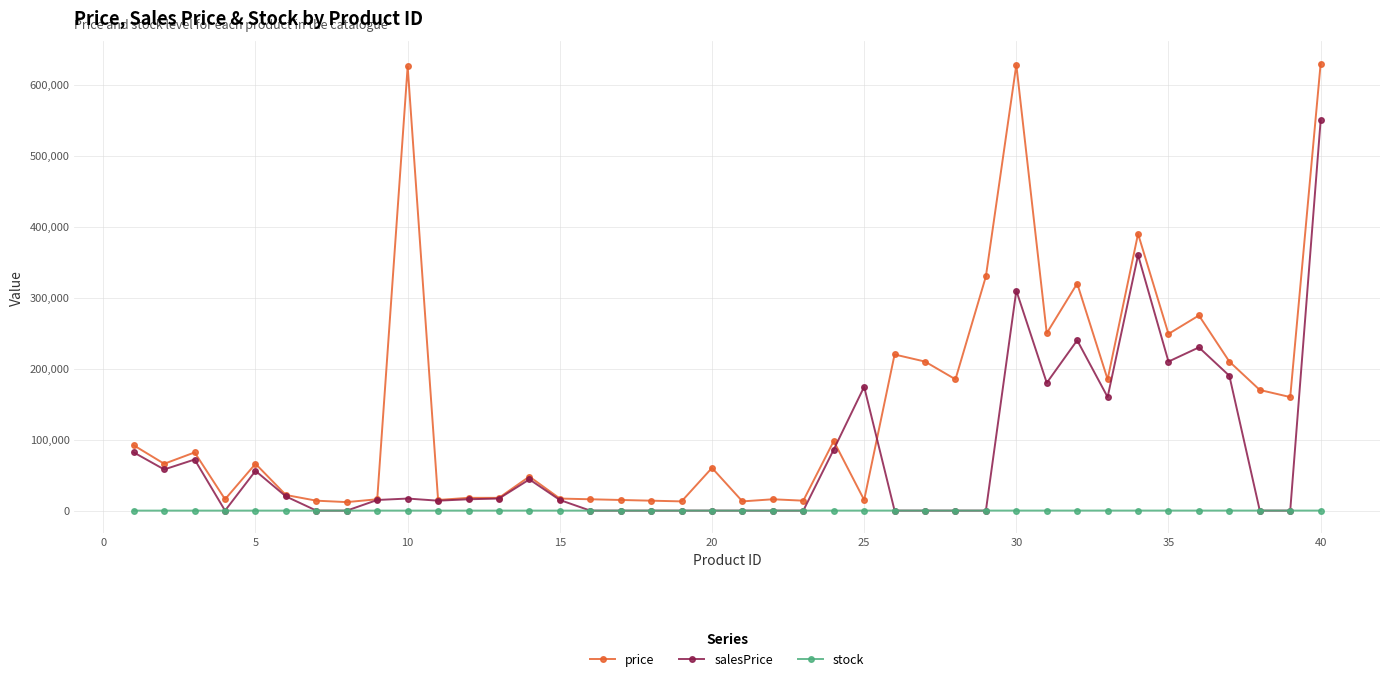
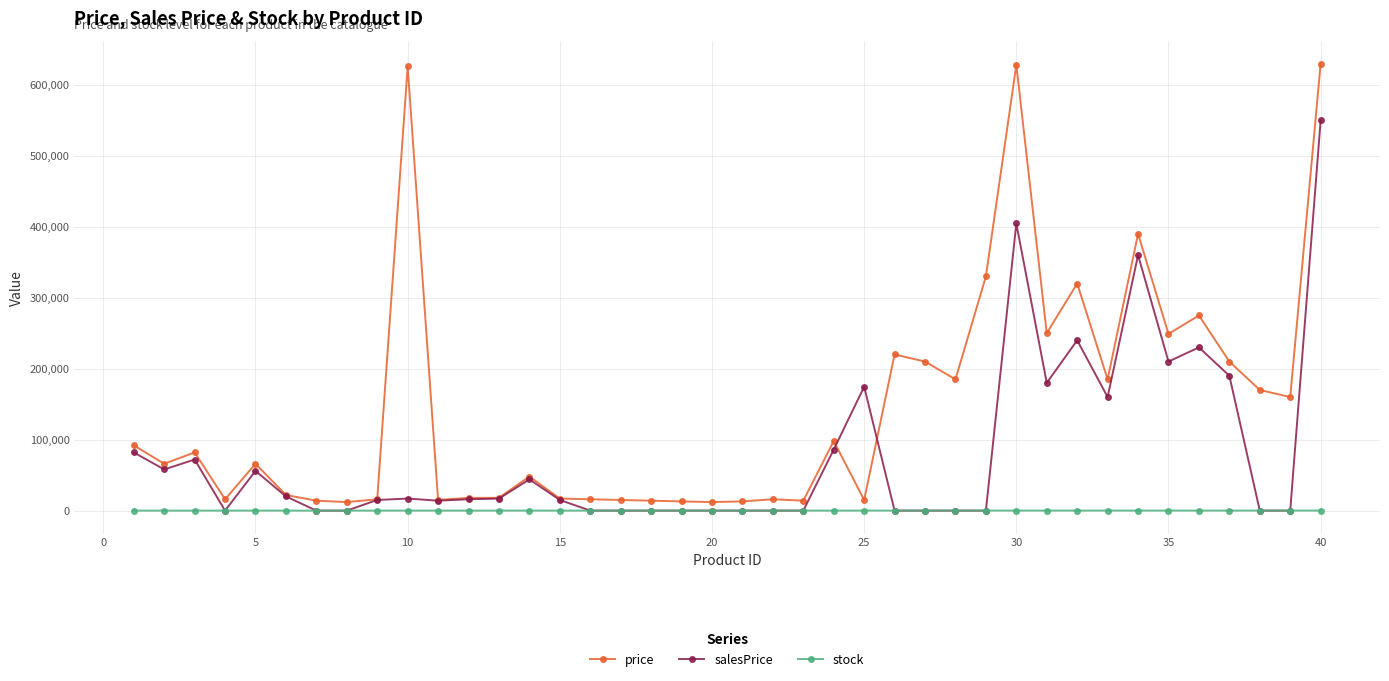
price, 20: 60,000 -> 10,000
salesPrice, 30: 310,000 -> 400,000
